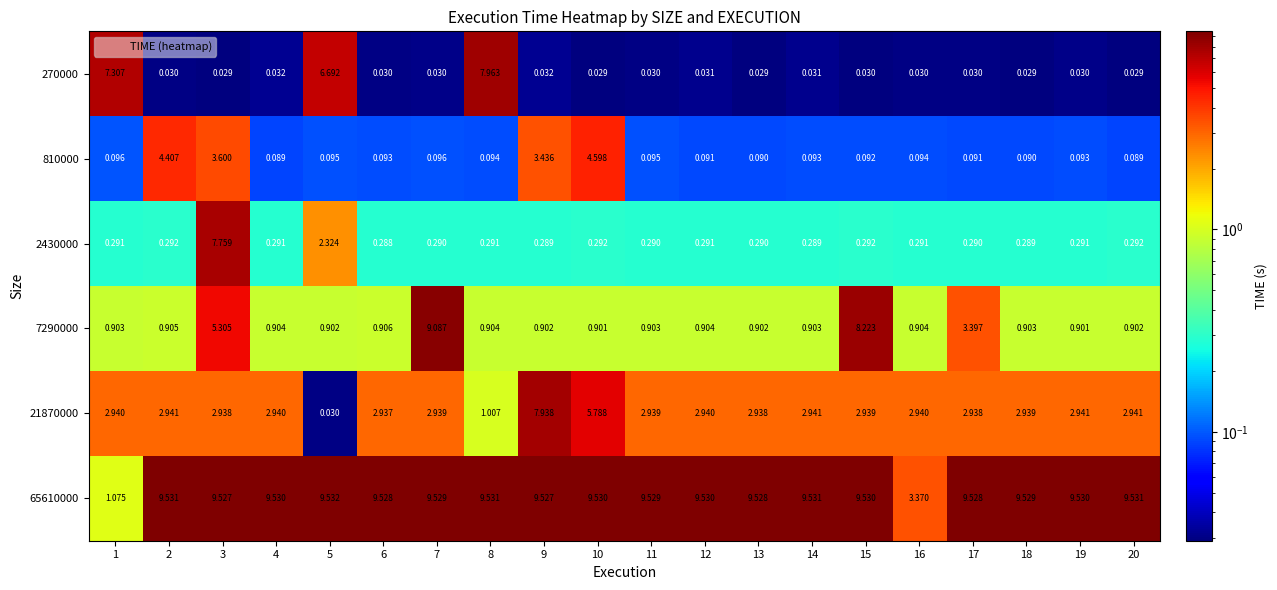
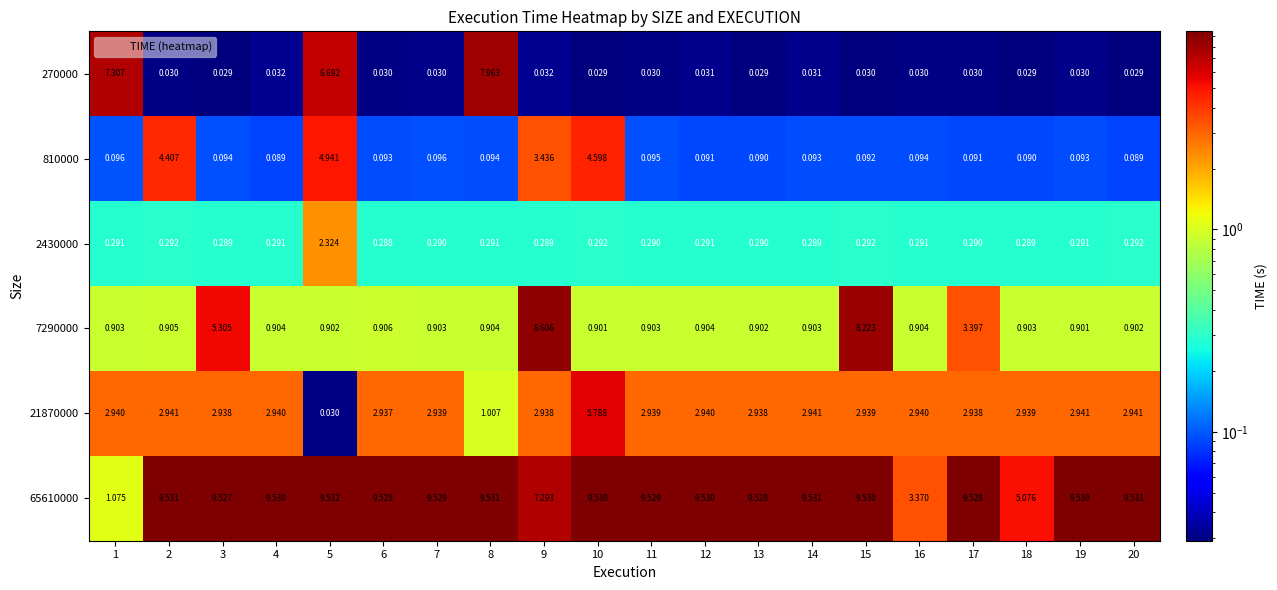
810000, 3: 3.600 -> 0.094
810000, 5: 0.095 -> 4.941
2430000, 3: 7.759 -> 0.289
7290000, 7: 9.087 -> 0.903
7290000, 9: 0.902 -> 8.606
21870000, 9: 7.938 -> 2.938
65610000, 9: 9.527 -> 7.293
65610000, 18: 9.529 -> 5.076
